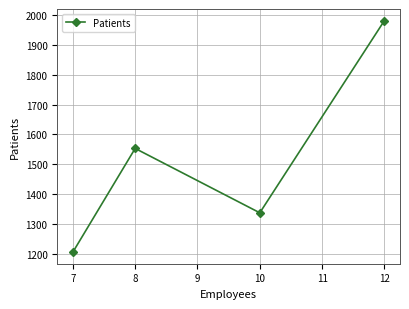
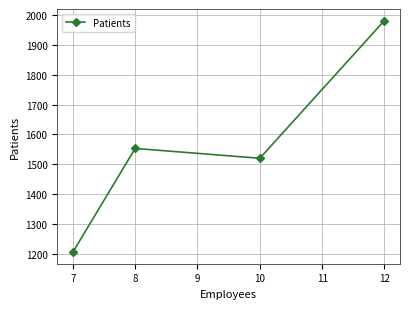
10: 1340 -> 1520
